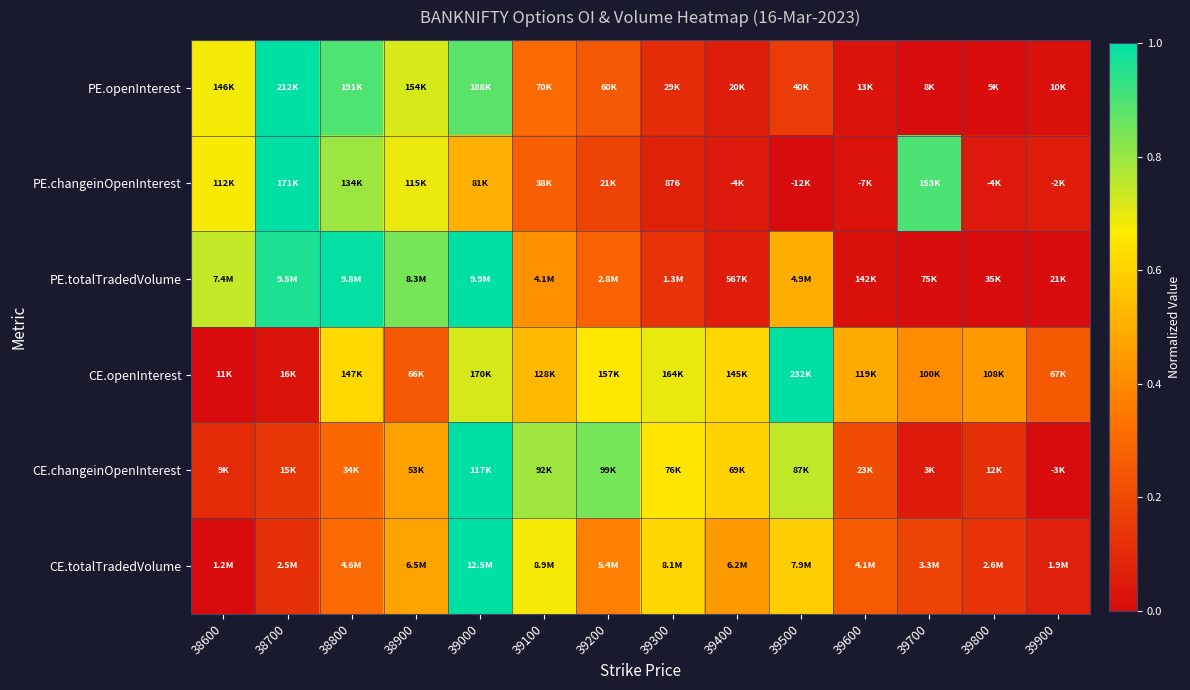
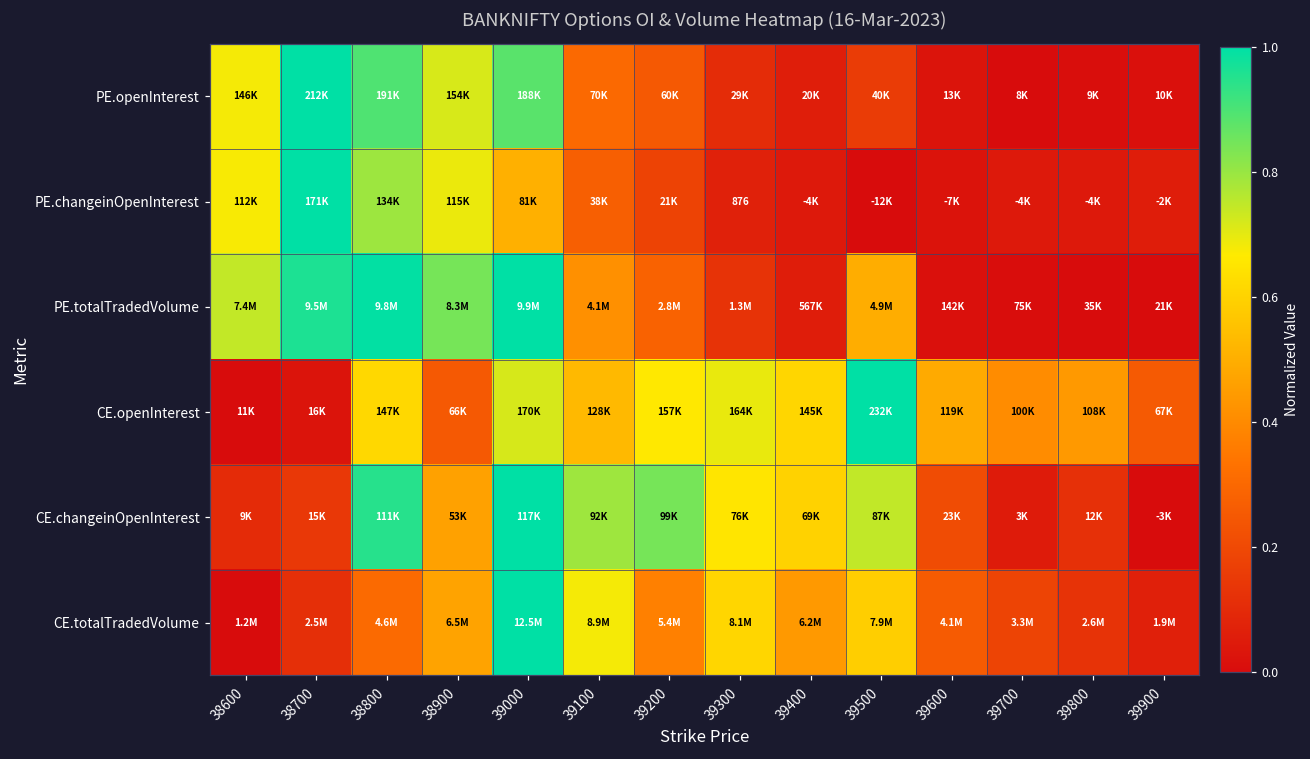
PE.changeinOpenInterest, 39700: 153K -> -4K
CE.changeinOpenInterest, 38800: 34K -> 111K
